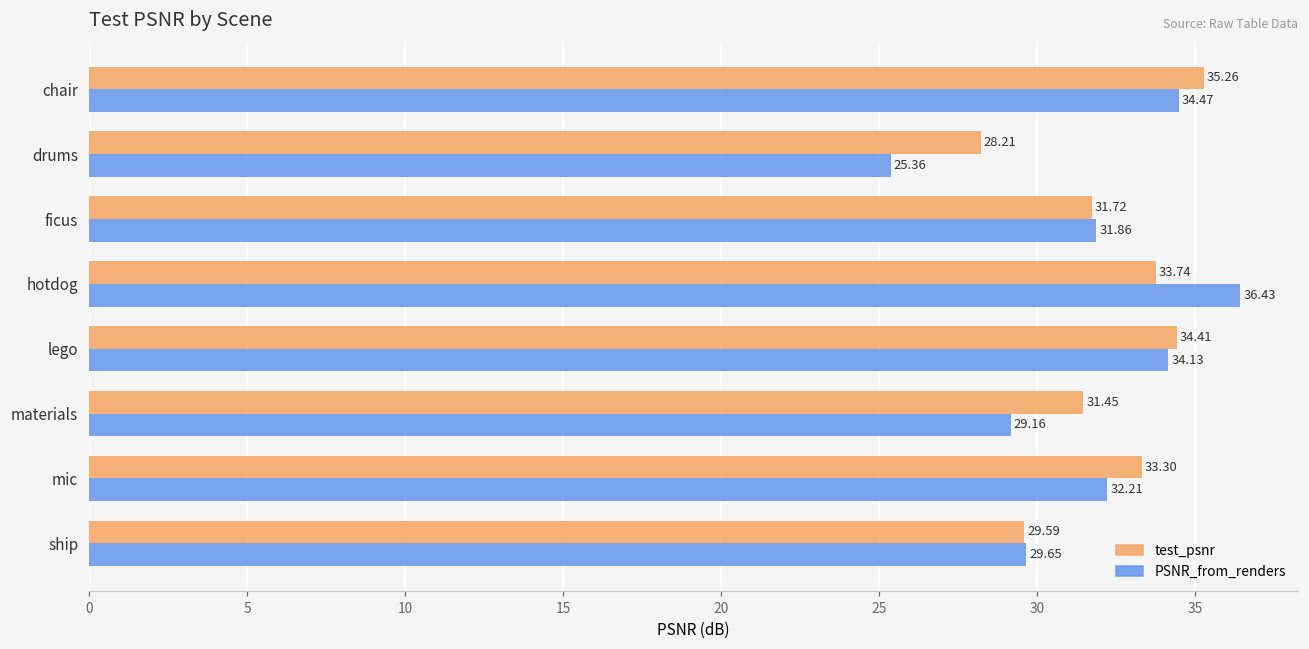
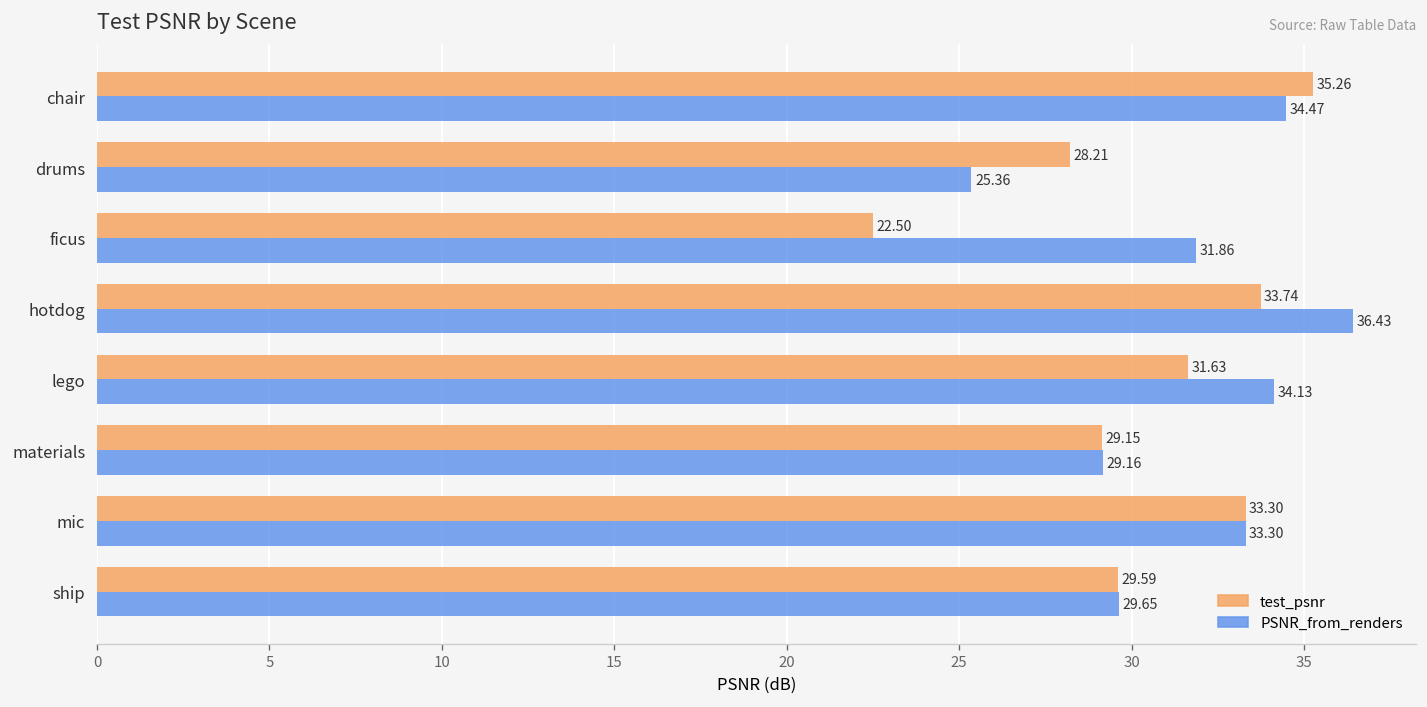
test_psnr, ficus: 31.72 -> 22.50
test_psnr, lego: 34.41 -> 31.63
test_psnr, materials: 31.45 -> 29.15
PSNR_from_renders, mic: 32.21 -> 33.30
